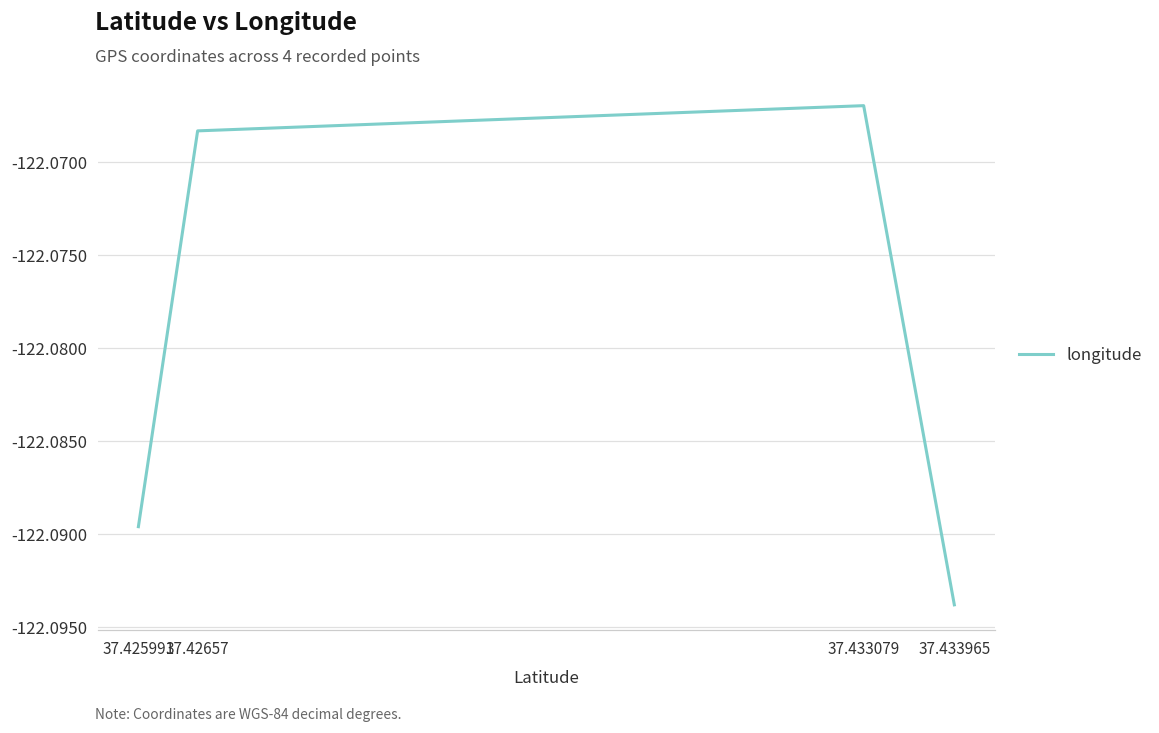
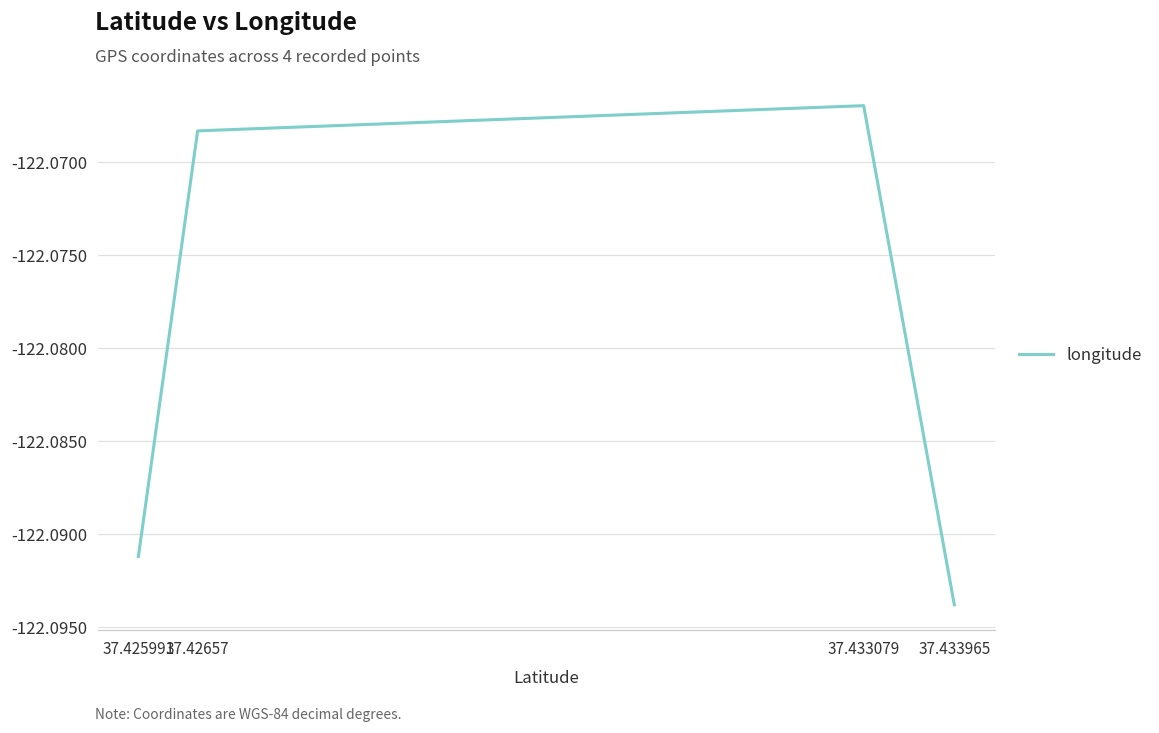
37.425991: -122.0896 -> -122.0912
